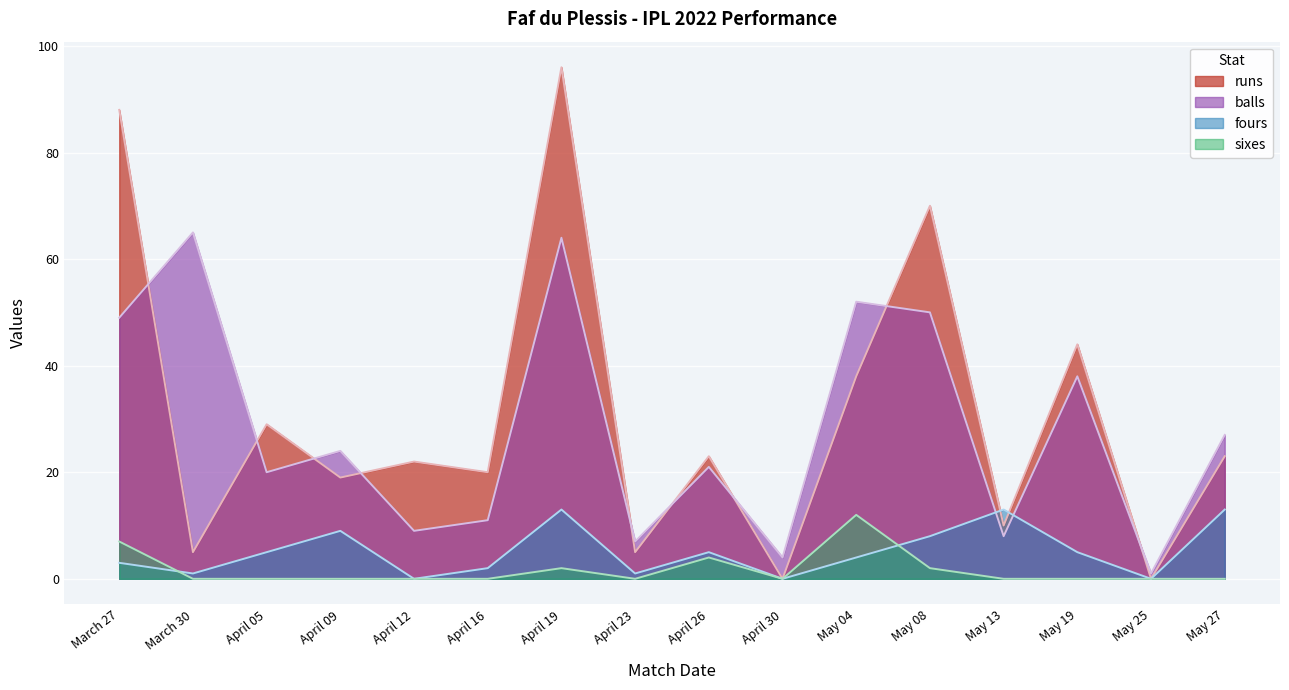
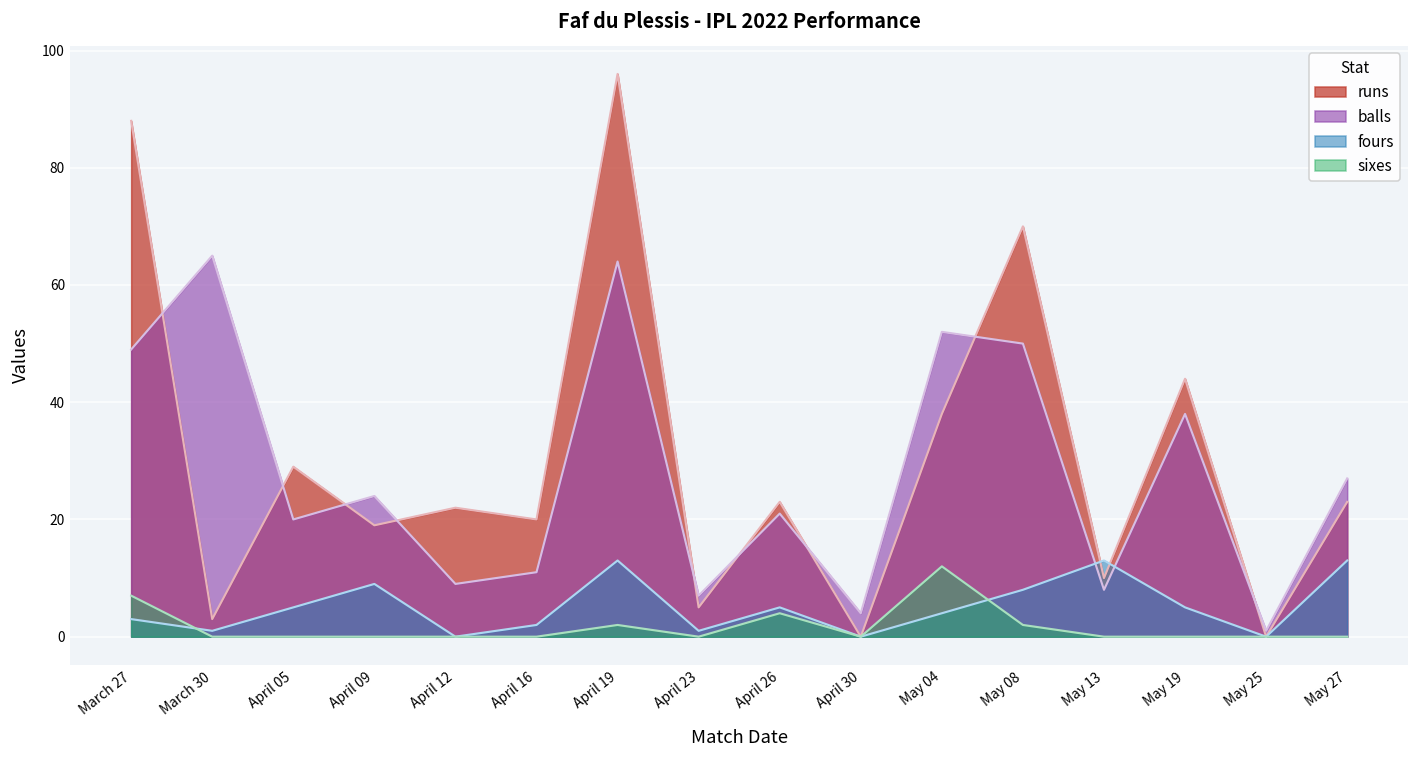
runs, March 30: 5 -> 3
